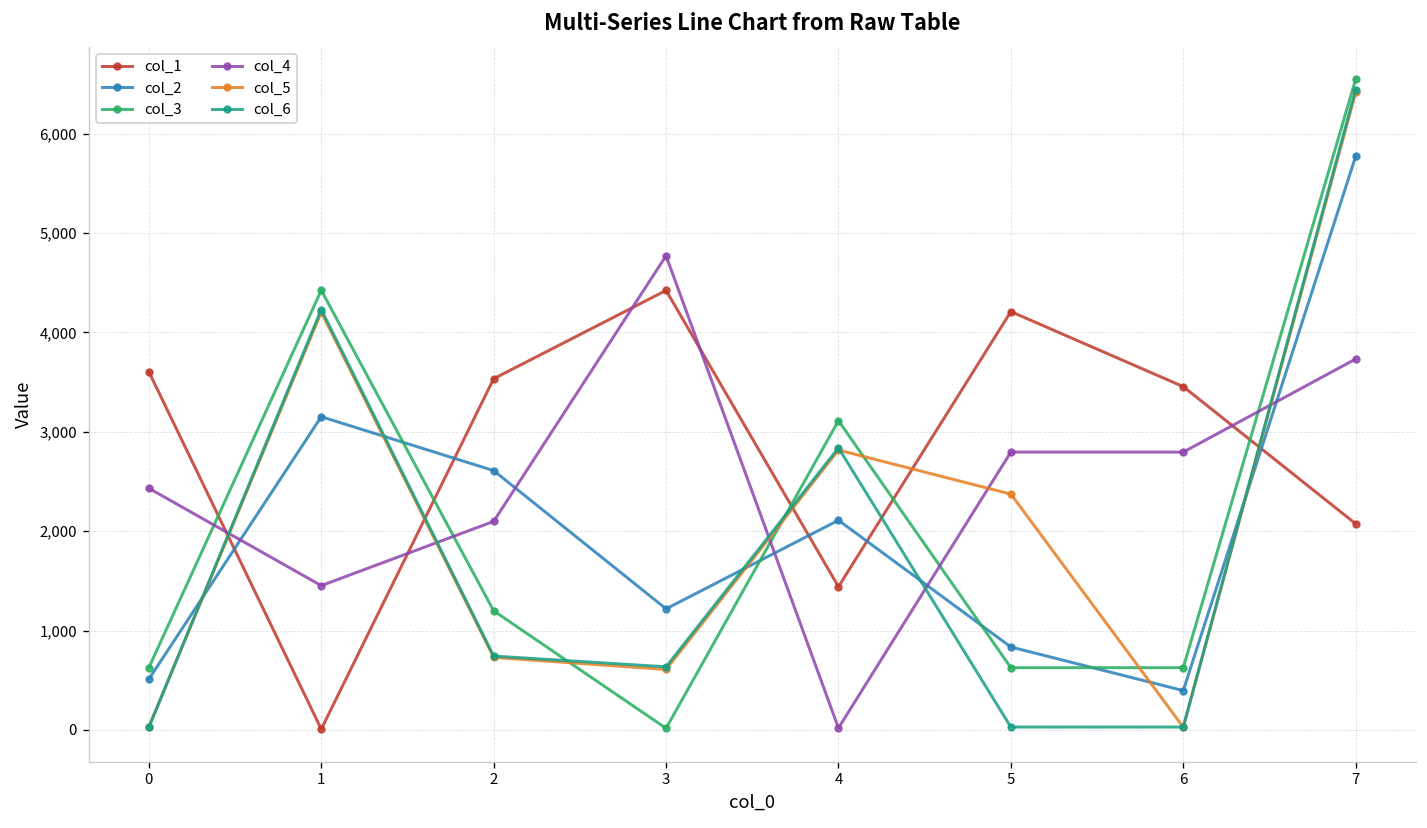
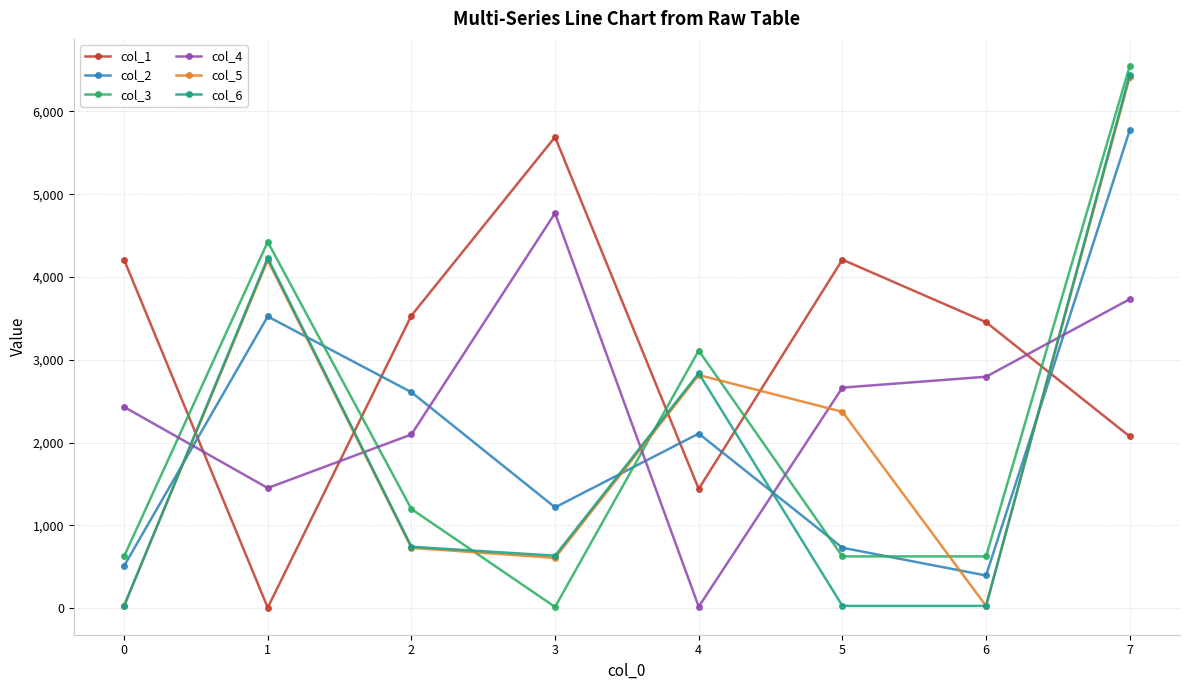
col_1, 0: 3,600 -> 4,200
col_2, 1: 3,200 -> 3,500
col_1, 3: 4,400 -> 5,700
col_2, 5: 800 -> 700
col_4, 5: 2,800 -> 2,700
